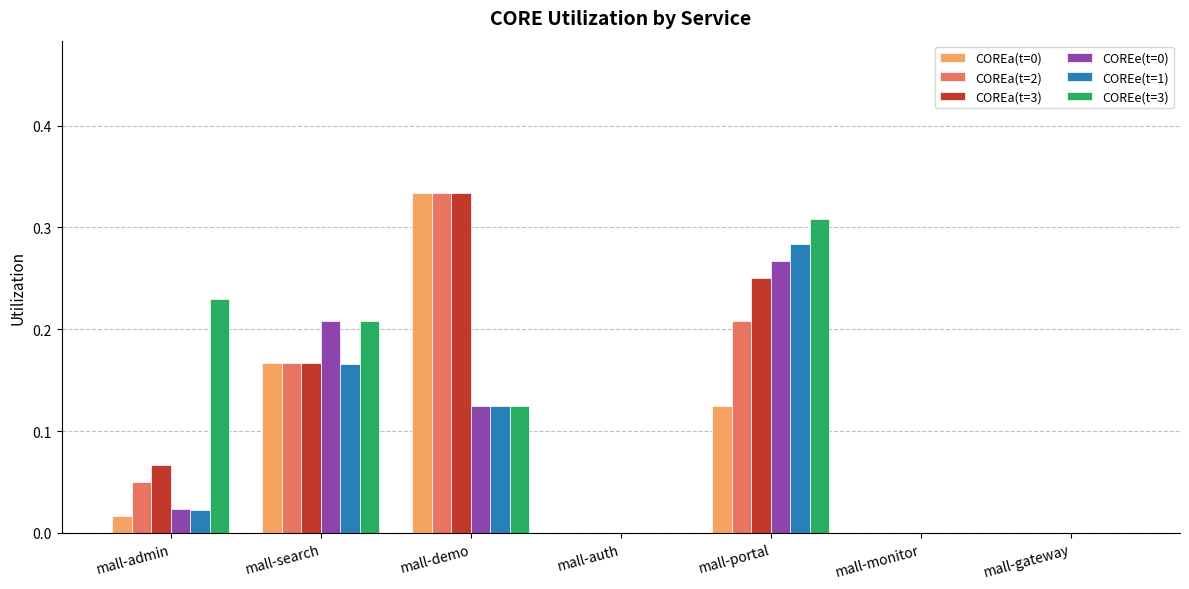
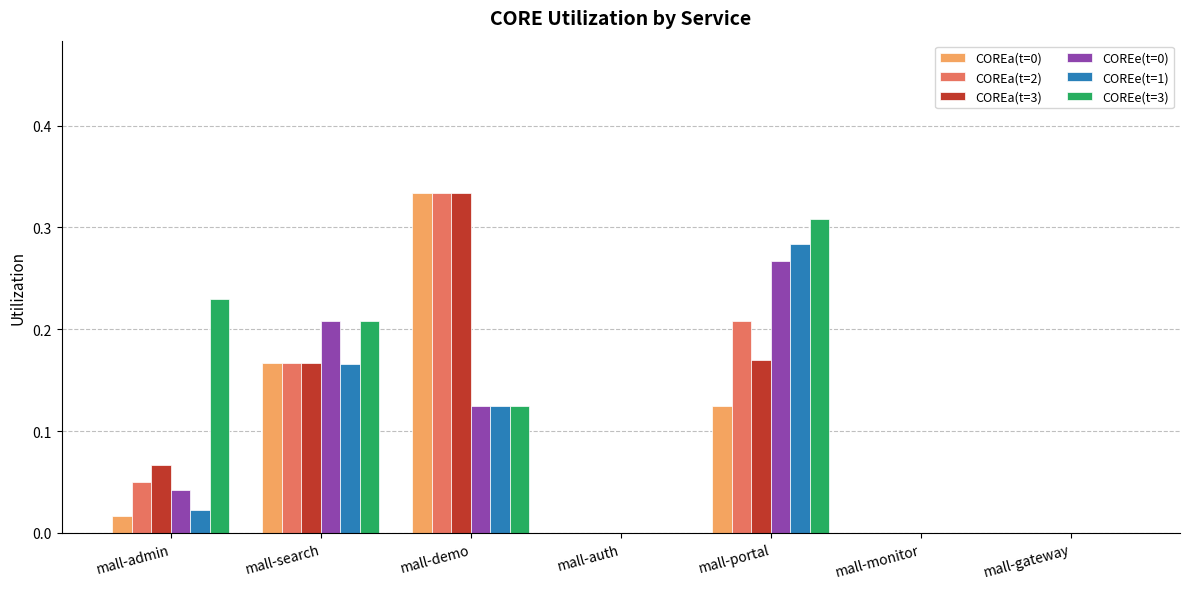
COREe(t=0), mall-admin: 0.024 -> 0.042
COREa(t=3), mall-portal: 0.25 -> 0.17
